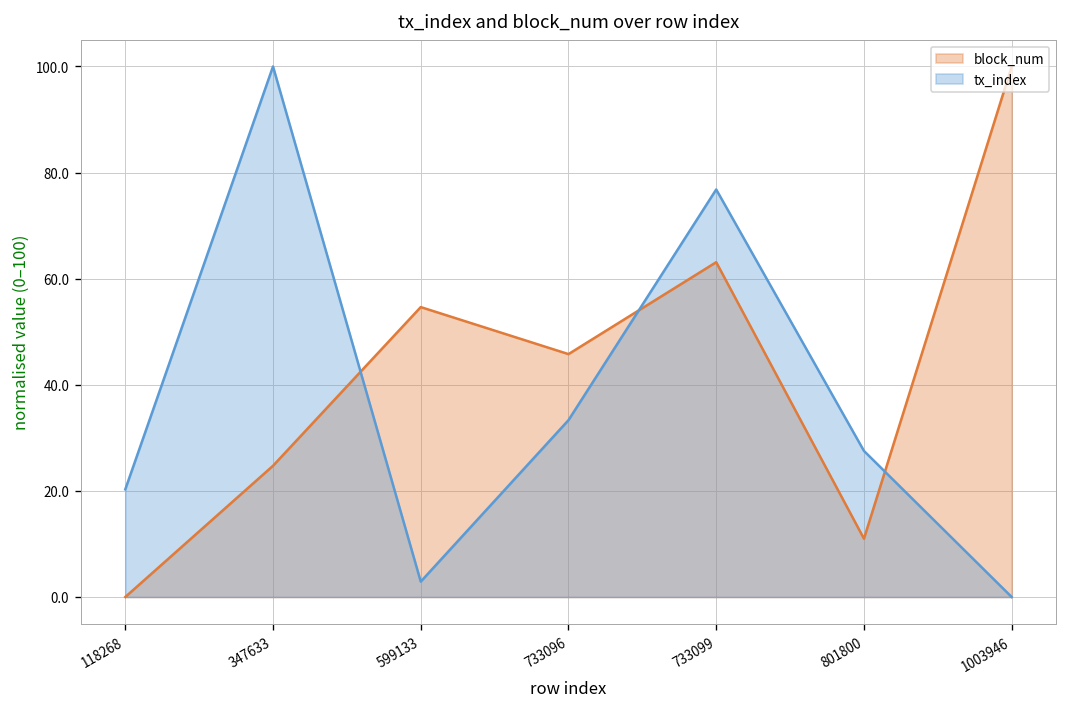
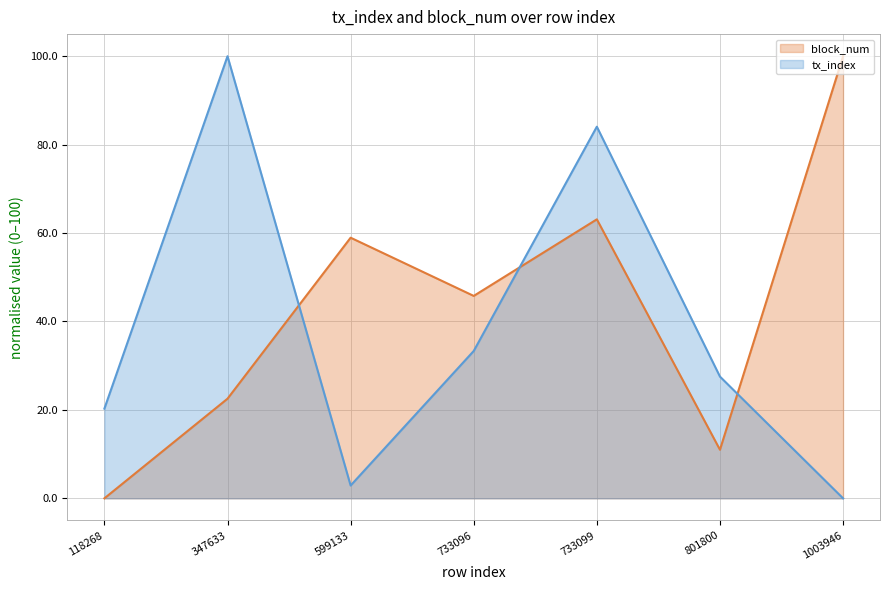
block_num, 347633: 25 -> 23
block_num, 599133: 55 -> 59
tx_index, 733099: 77 -> 84
